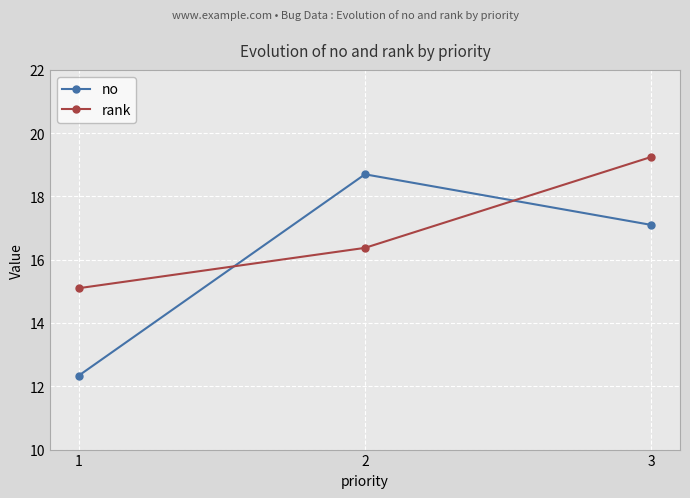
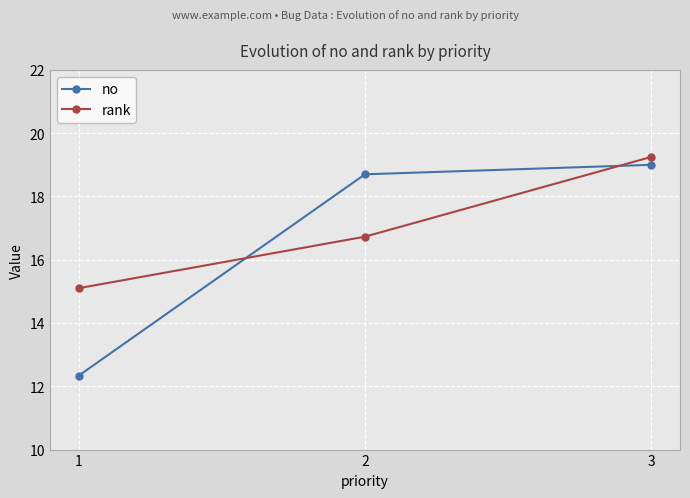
rank, 2: 16.4 -> 16.7
no, 3: 17.1 -> 19.0
